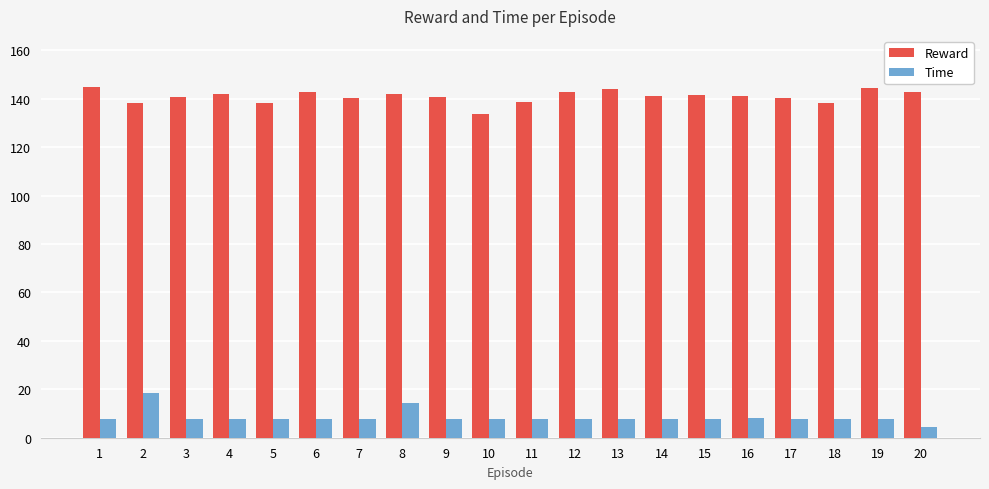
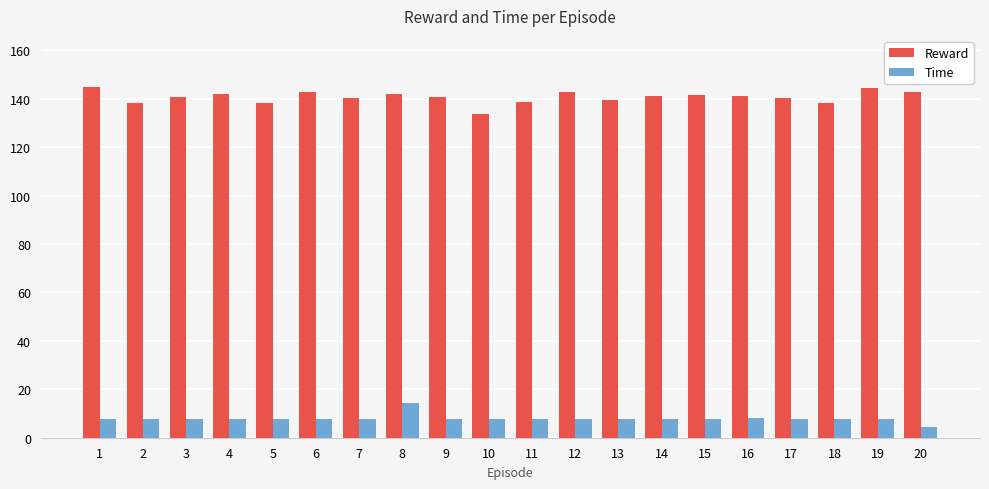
Time, 2: 18 -> 8
Reward, 13: 144 -> 139
